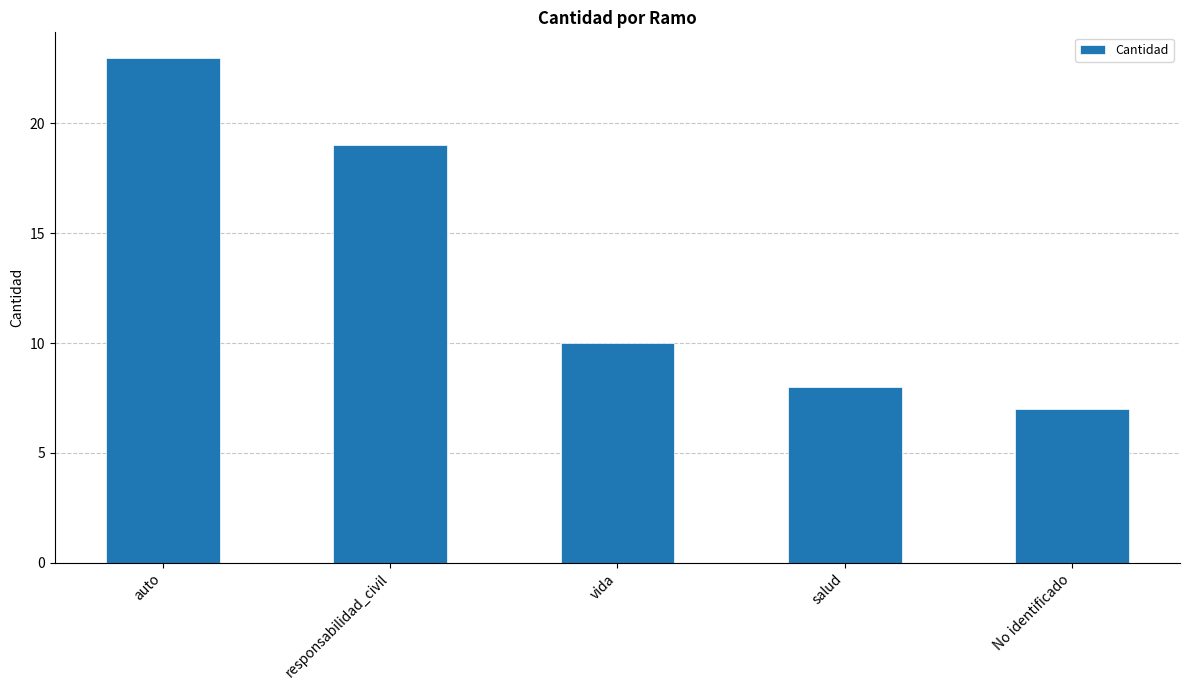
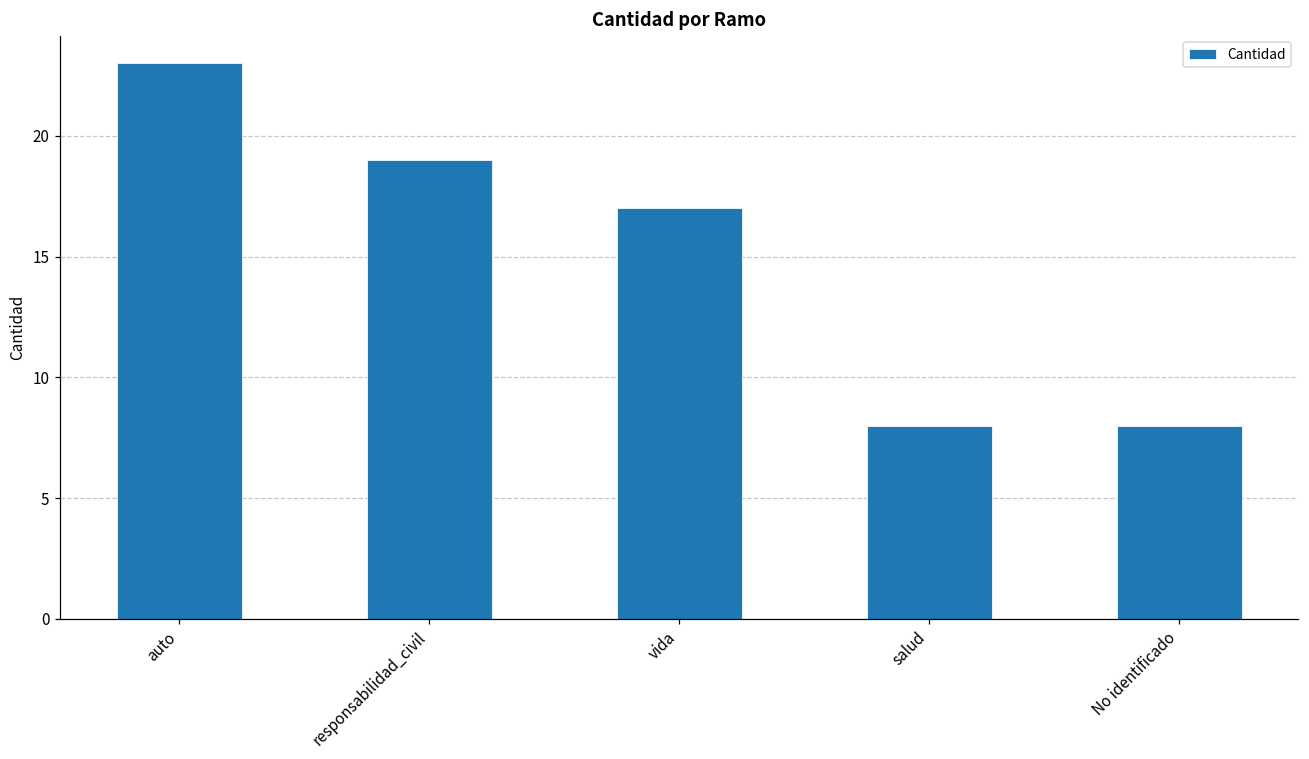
vida: 10 -> 17
No identificado: 7 -> 8
